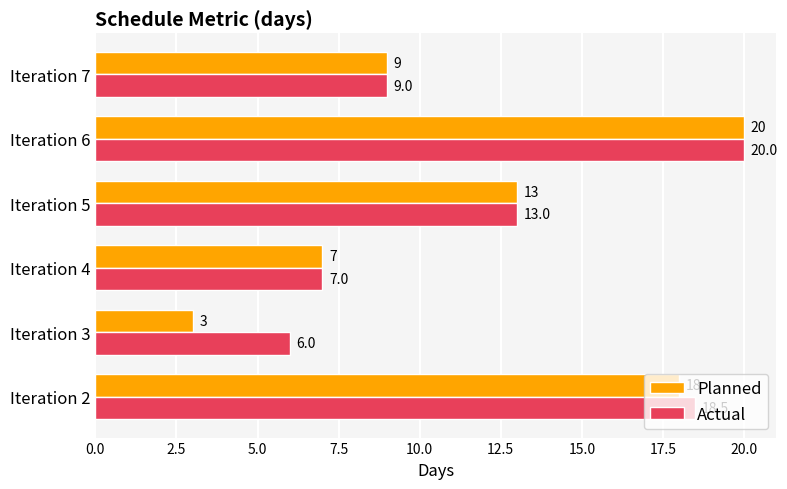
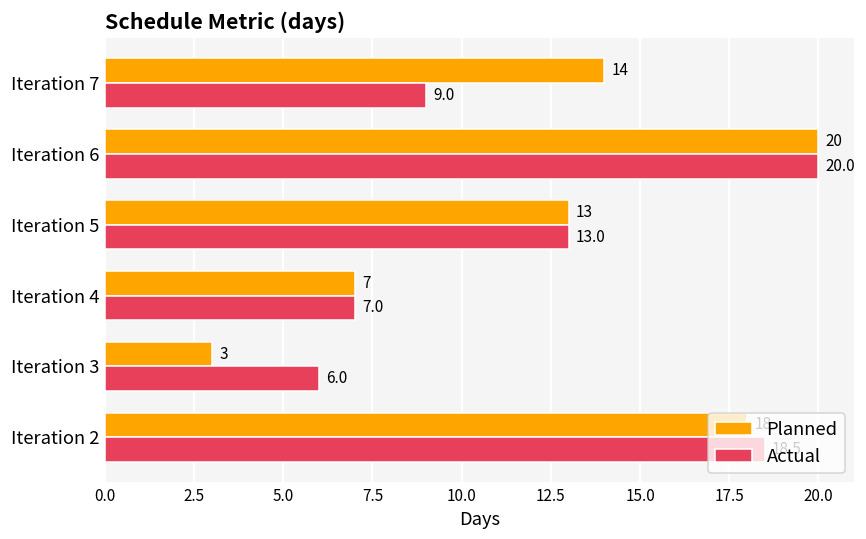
Planned, Iteration 7: 9 -> 14
